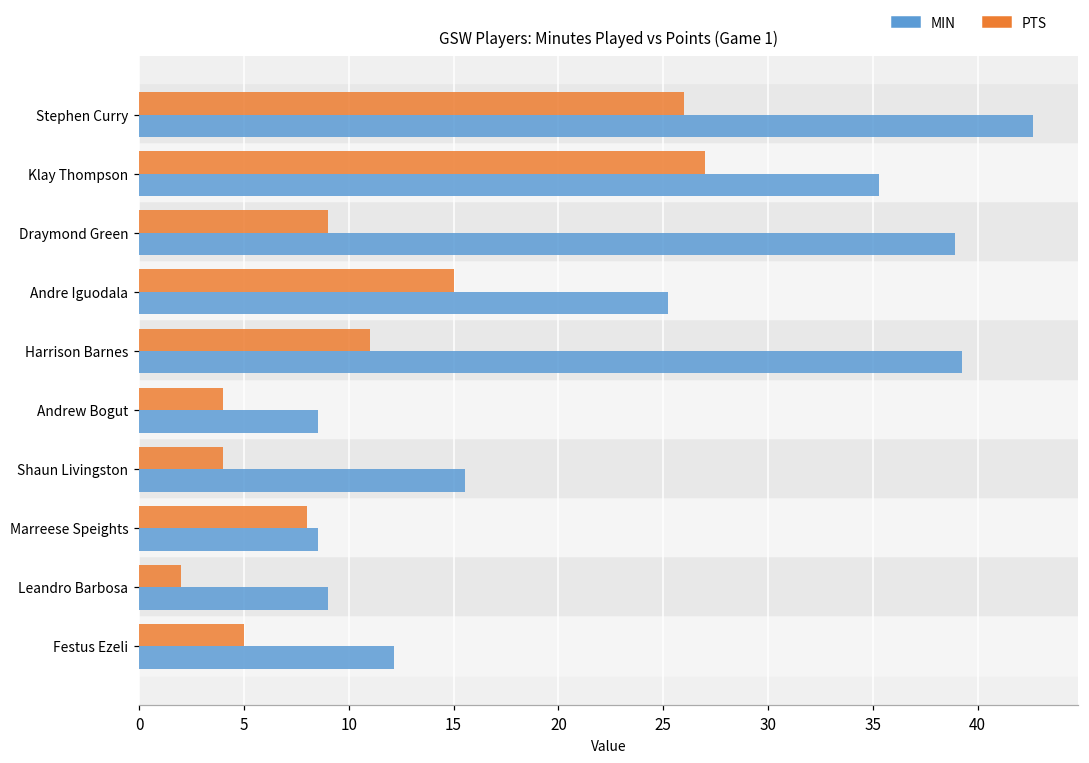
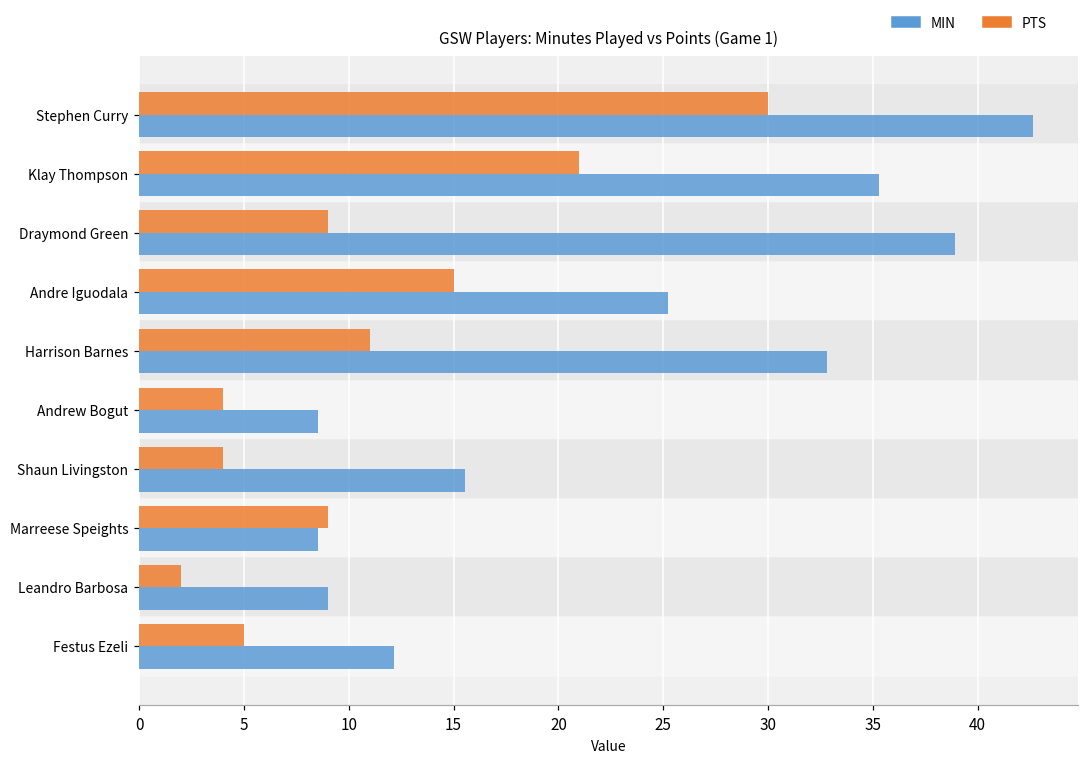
PTS, Stephen Curry: 26 -> 30
PTS, Klay Thompson: 27 -> 21
MIN, Harrison Barnes: 39.3 -> 32.8
PTS, Marreese Speights: 8 -> 9
